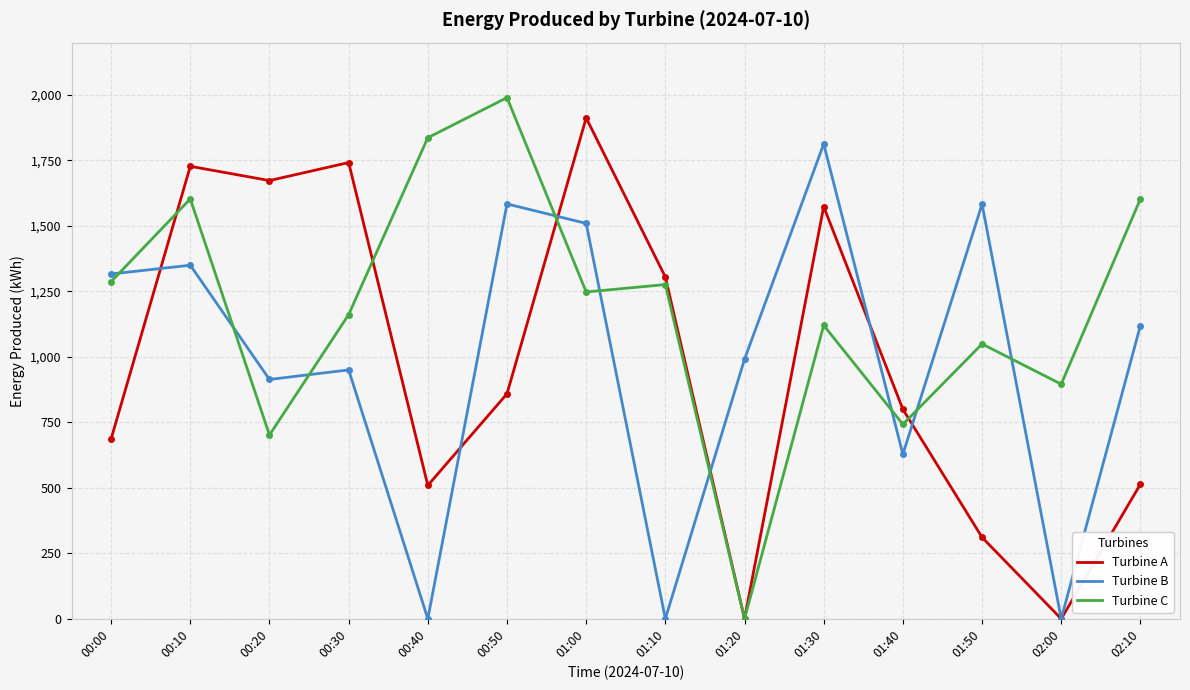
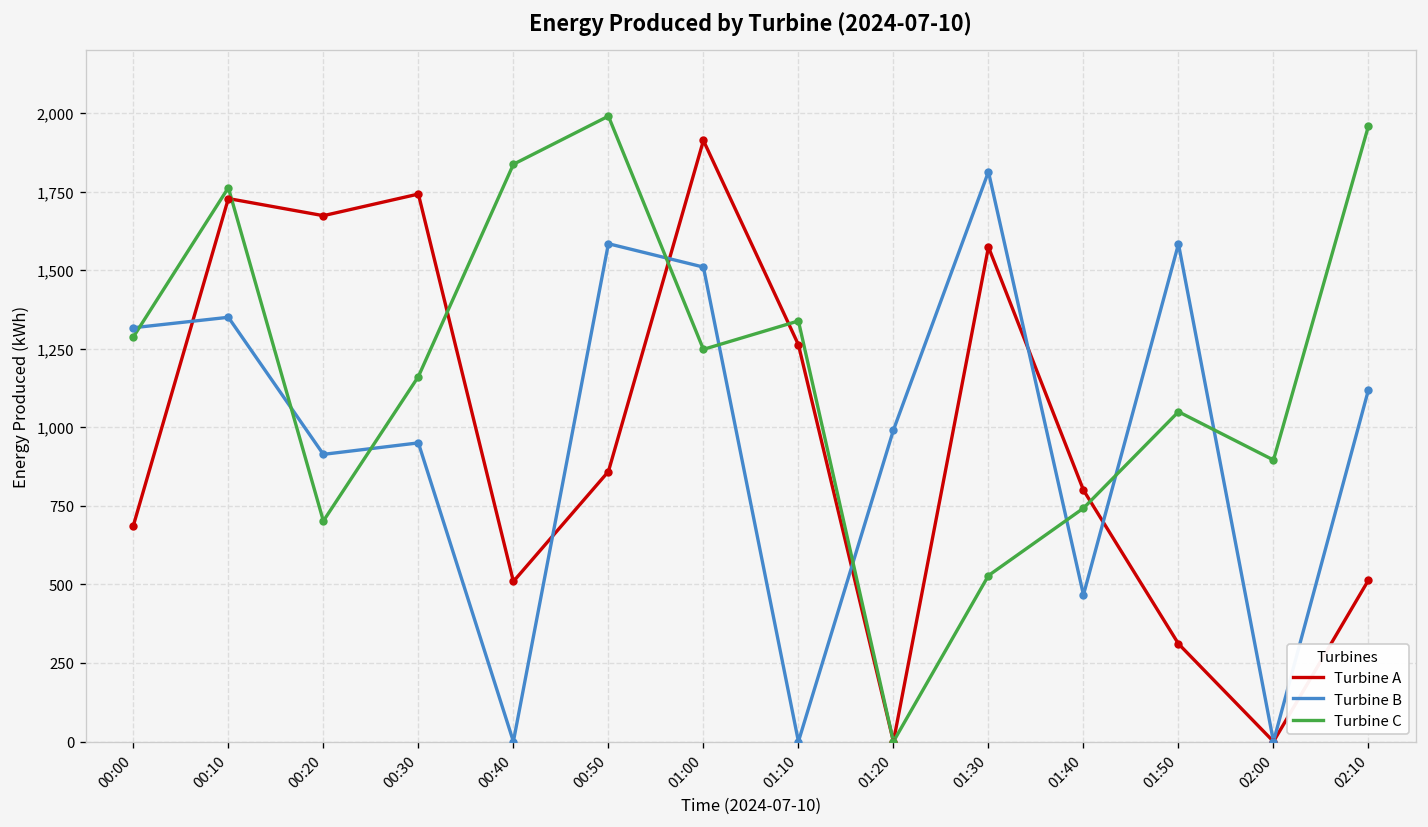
Turbine C, 00:10: 1,600 -> 1,760
Turbine A, 01:10: 1,300 -> 1,260
Turbine C, 01:10: 1,280 -> 1,340
Turbine C, 01:30: 1,120 -> 530
Turbine B, 01:40: 630 -> 470
Turbine C, 02:10: 1,600 -> 1,960
